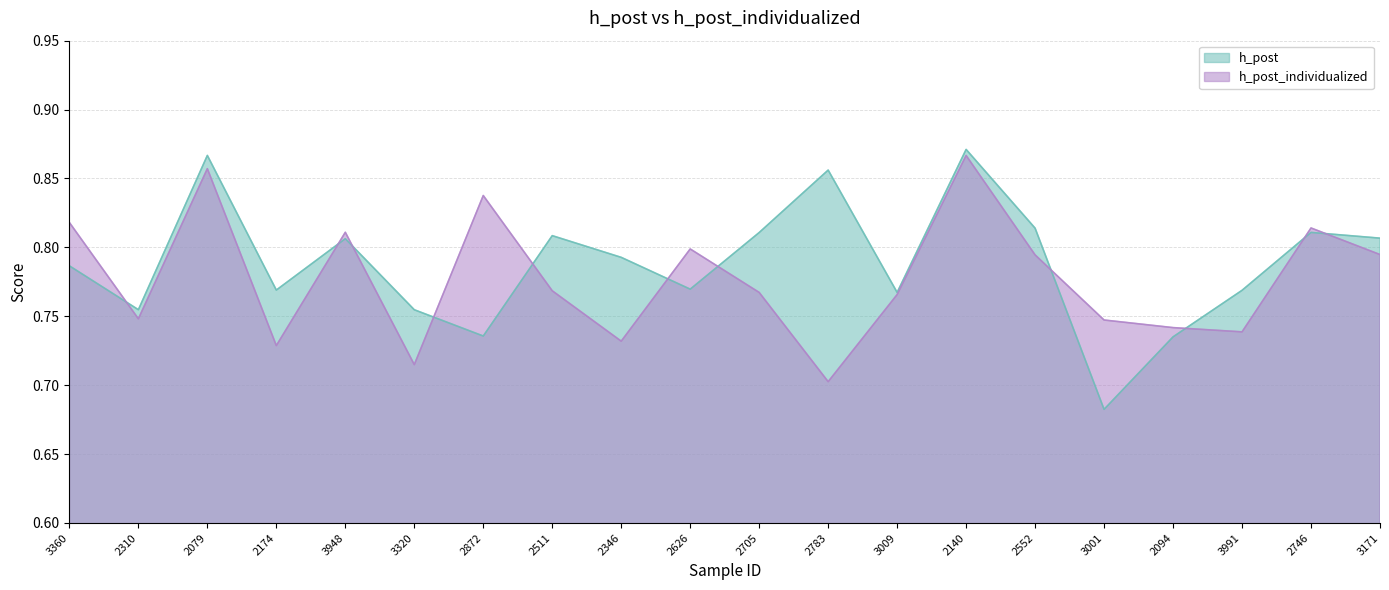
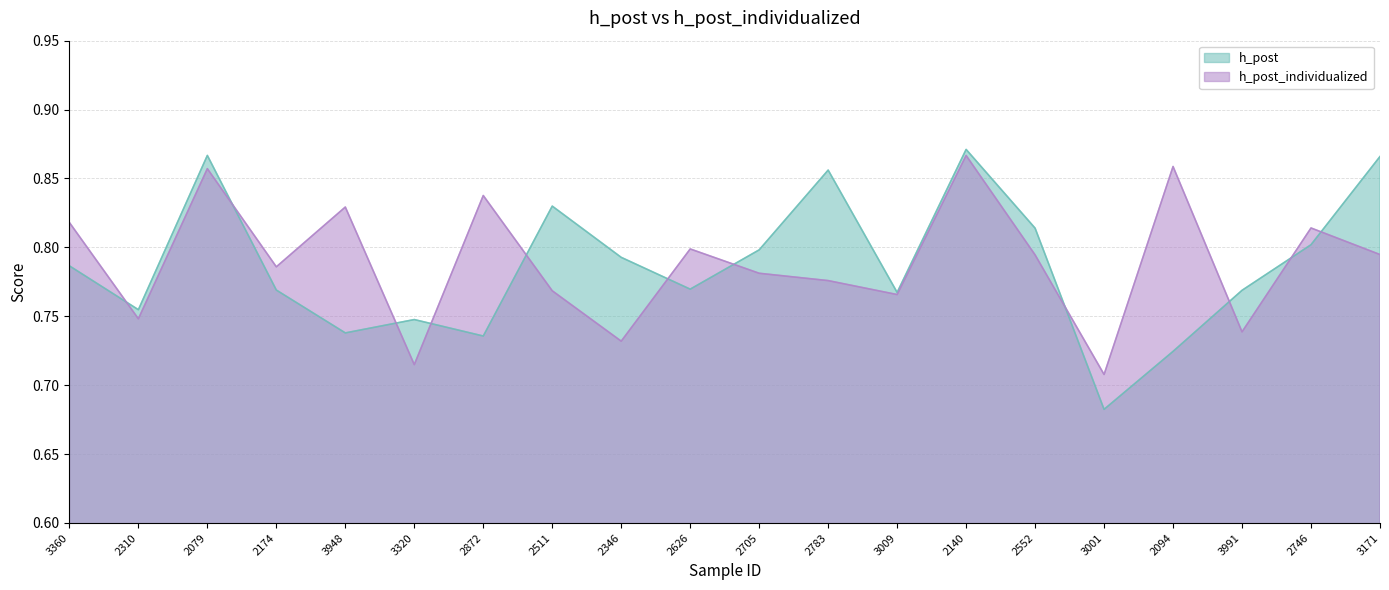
h_post_individualized, 2174: 0.729 -> 0.786
h_post, 3948: 0.806 -> 0.738
h_post_individualized, 3948: 0.811 -> 0.829
h_post, 3320: 0.755 -> 0.748
h_post, 2511: 0.809 -> 0.830
h_post, 2705: 0.811 -> 0.798
h_post_individualized, 2705: 0.767 -> 0.781
h_post_individualized, 2783: 0.703 -> 0.776
h_post_individualized, 3001: 0.747 -> 0.708
h_post, 2094: 0.735 -> 0.725
h_post_individualized, 2094: 0.742 -> 0.859
h_post, 2746: 0.811 -> 0.802
h_post, 3171: 0.807 -> 0.866
